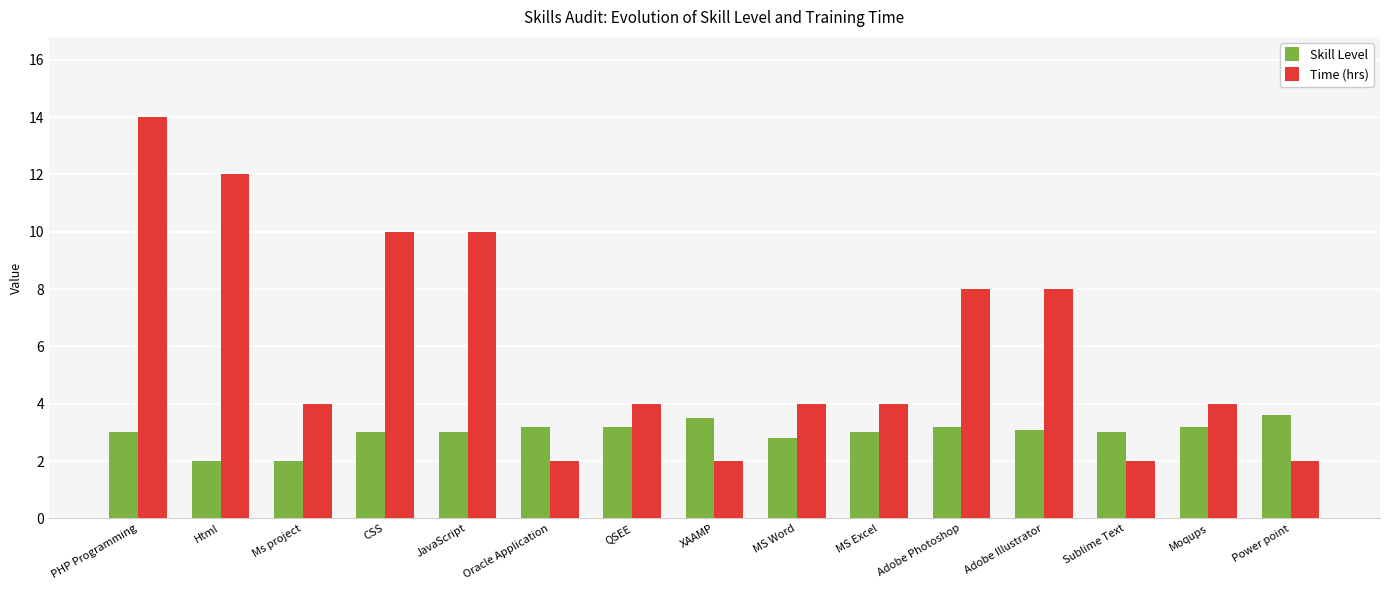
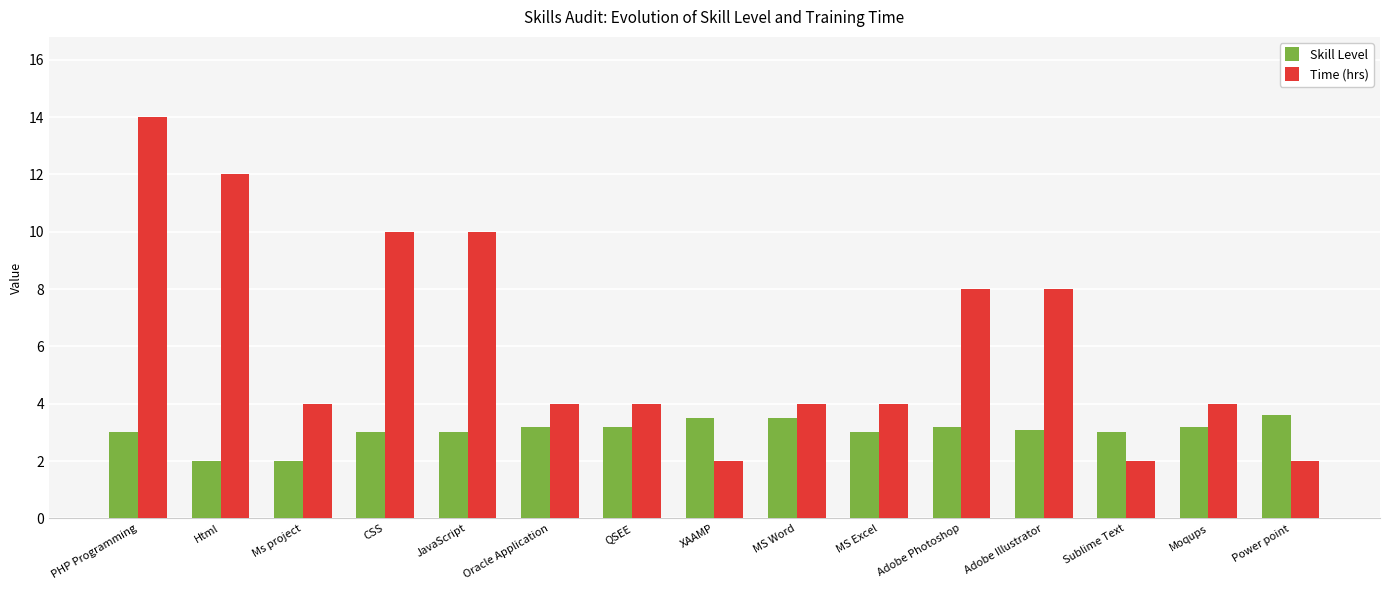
Time (hrs), Oracle Application: 2 -> 4
Skill Level, MS Word: 2.8 -> 3.5
